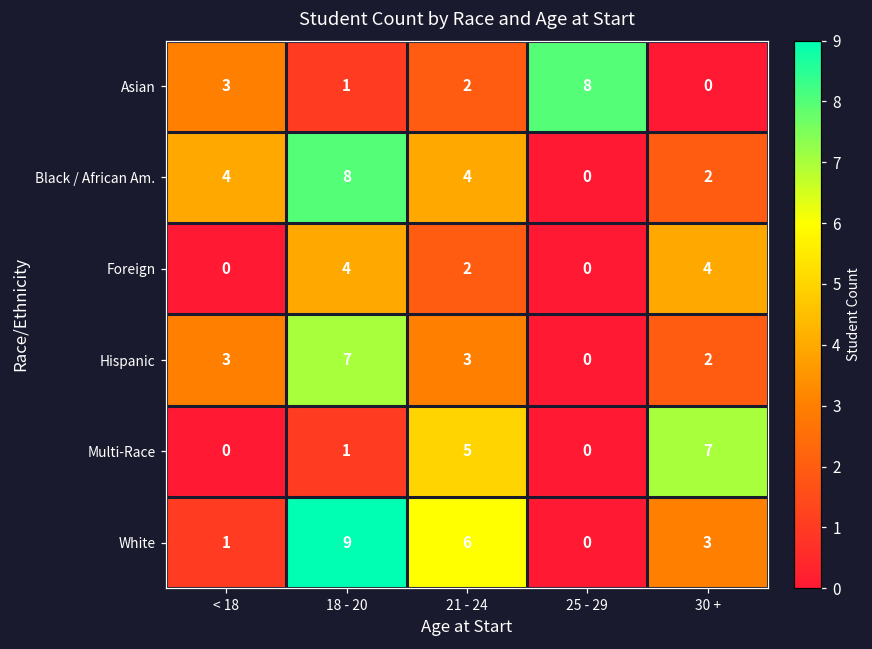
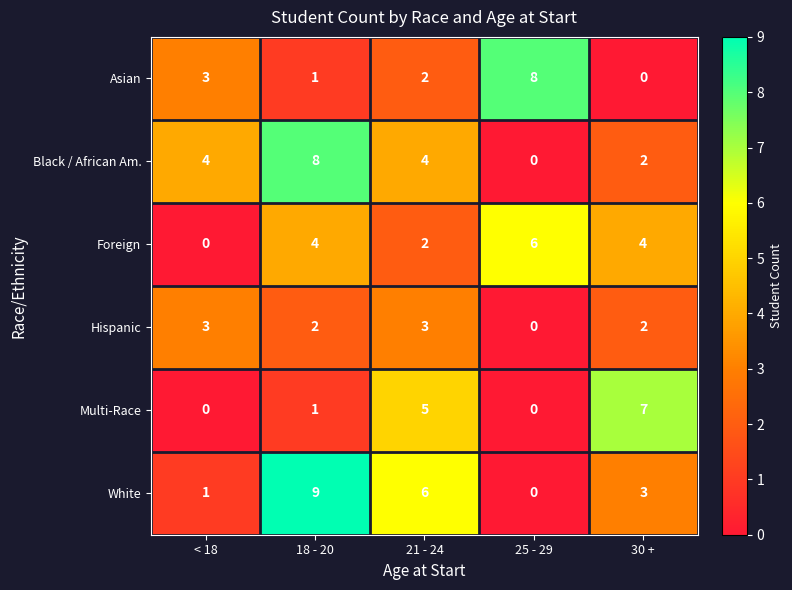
Foreign, 25 - 29: 0 -> 6
Hispanic, 18 - 20: 7 -> 2
